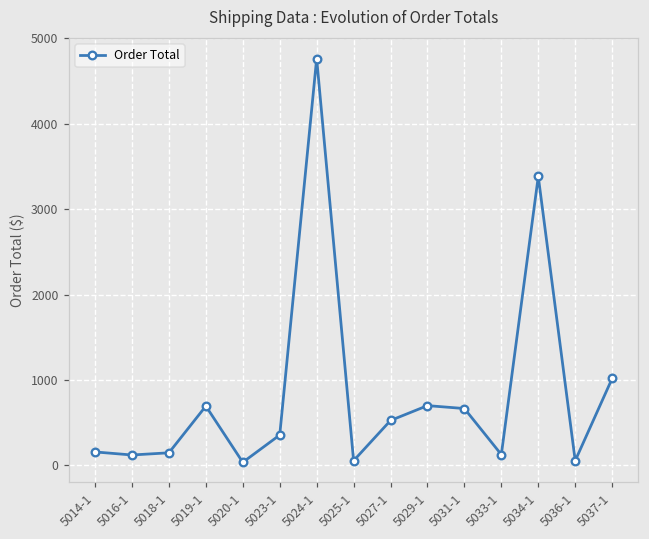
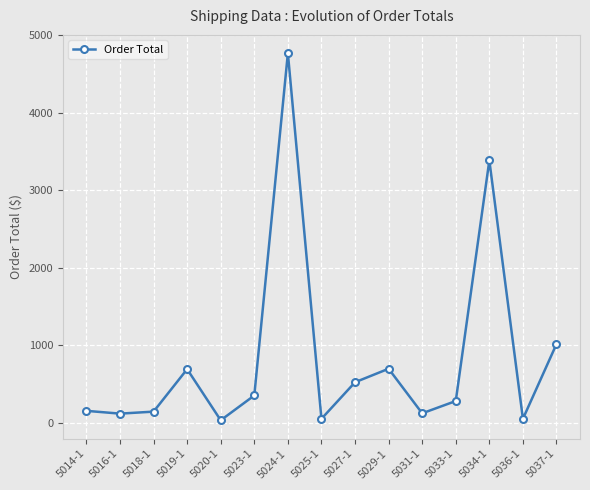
5031-1: 700 -> 100
5033-1: 100 -> 300
